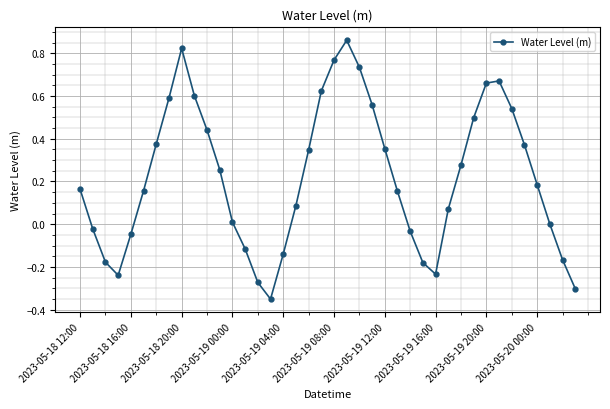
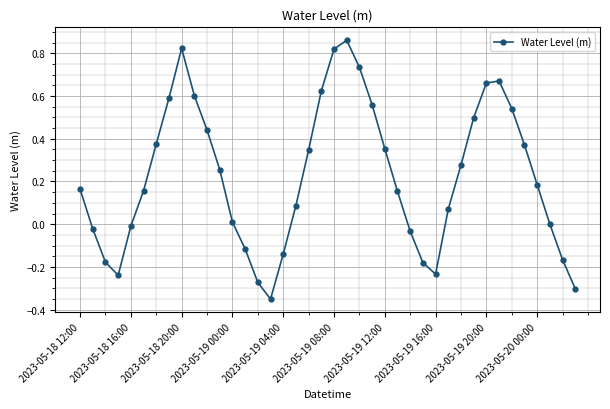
2023-05-18 16:00: -0.05 -> -0.01
2023-05-19 08:00: 0.77 -> 0.82
